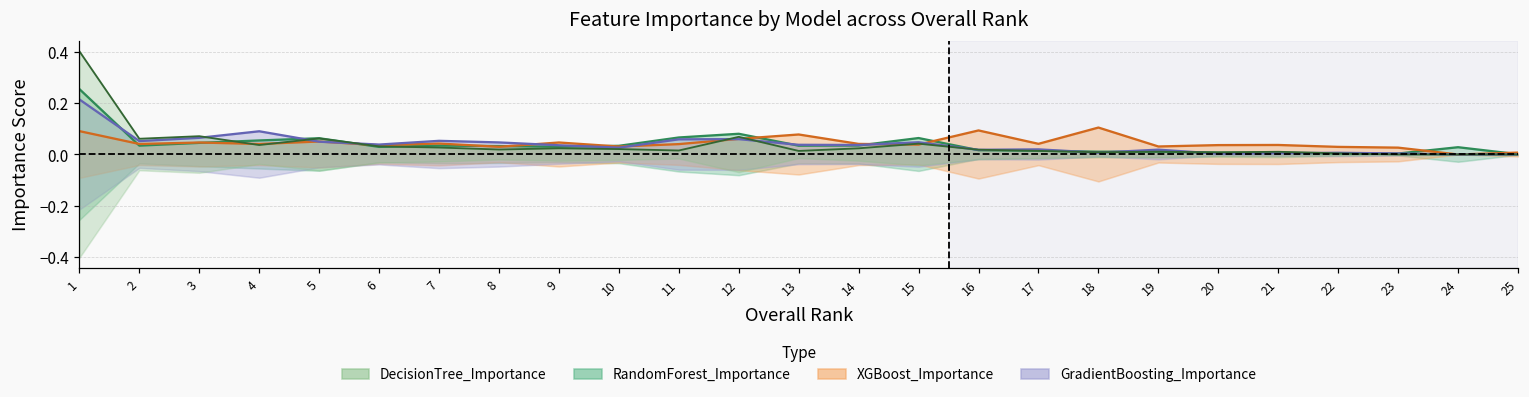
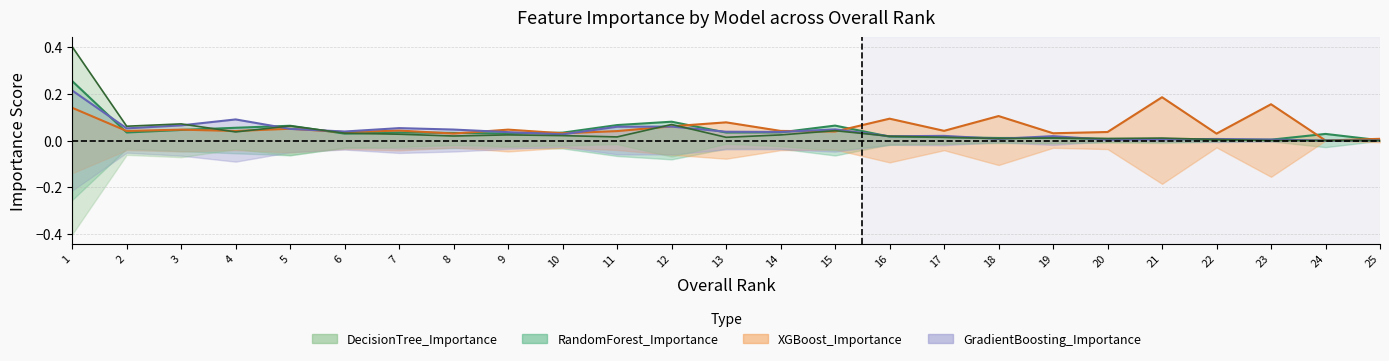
XGBoost_Importance, 1: 0.09 -> 0.14
XGBoost_Importance, 21: 0.04 -> 0.19
XGBoost_Importance, 23: 0.03 -> 0.16
